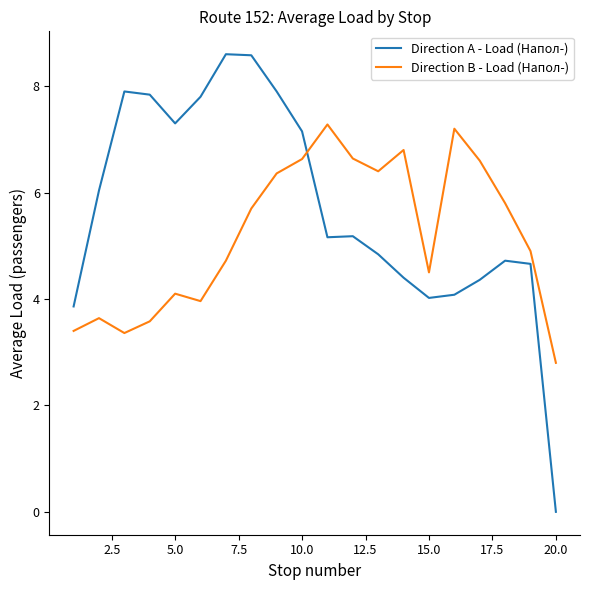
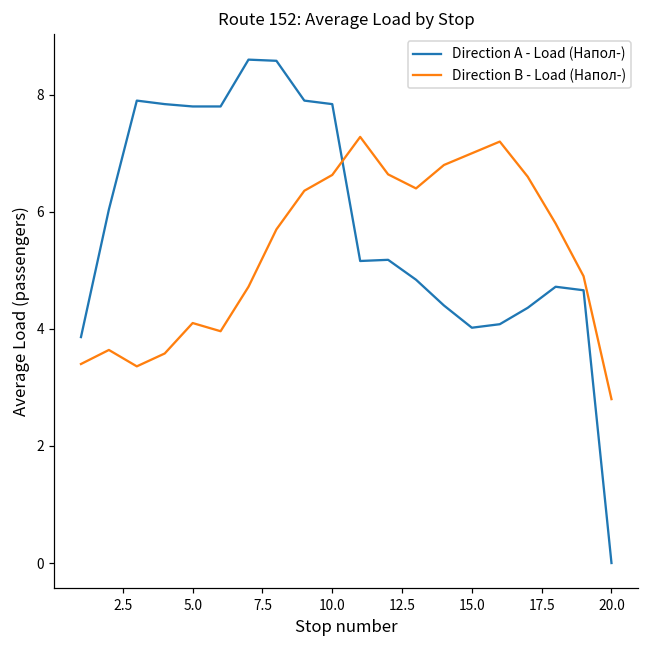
Direction A - Load (Напол-), 5.0: 7.3 -> 7.8
Direction A - Load (Напол-), 10.0: 7.2 -> 7.8
Direction B - Load (Напол-), 15.0: 4.5 -> 7.0
